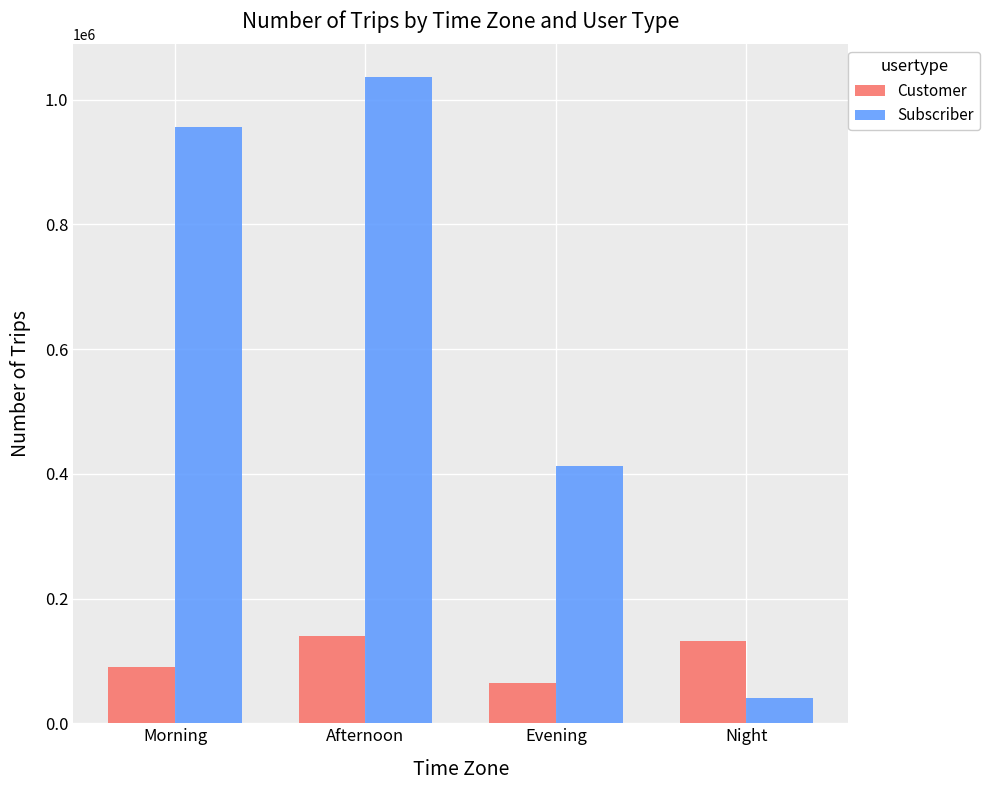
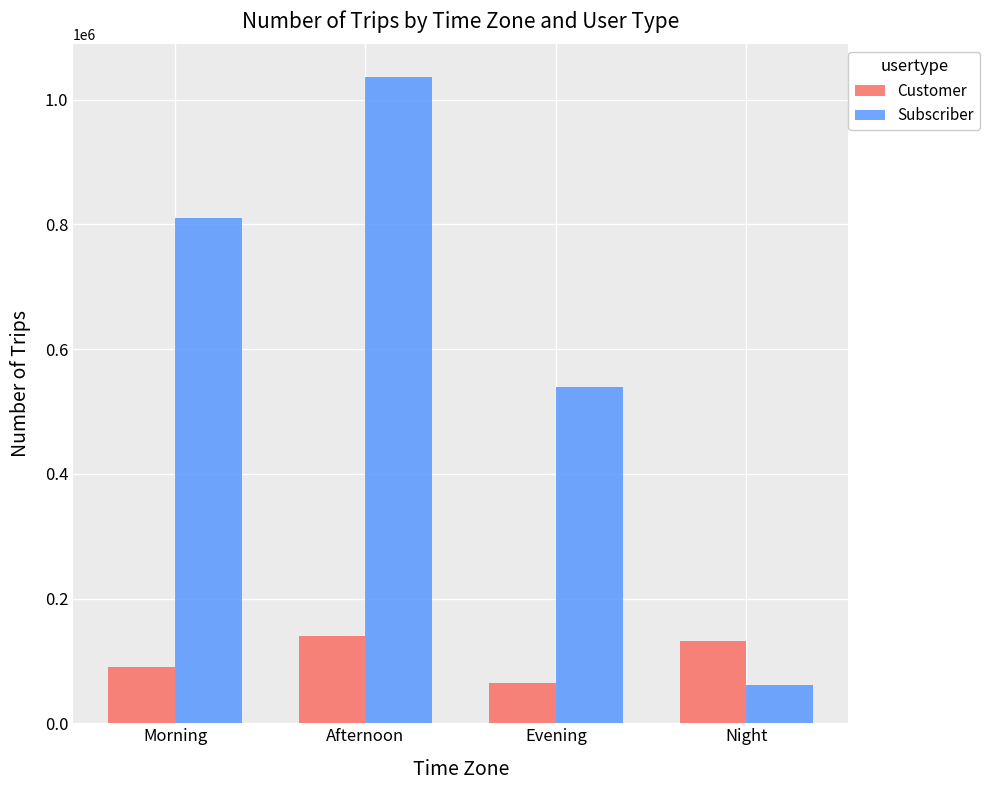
Subscriber, Morning: 960000 -> 810000
Subscriber, Evening: 410000 -> 540000
Subscriber, Night: 40000 -> 60000
